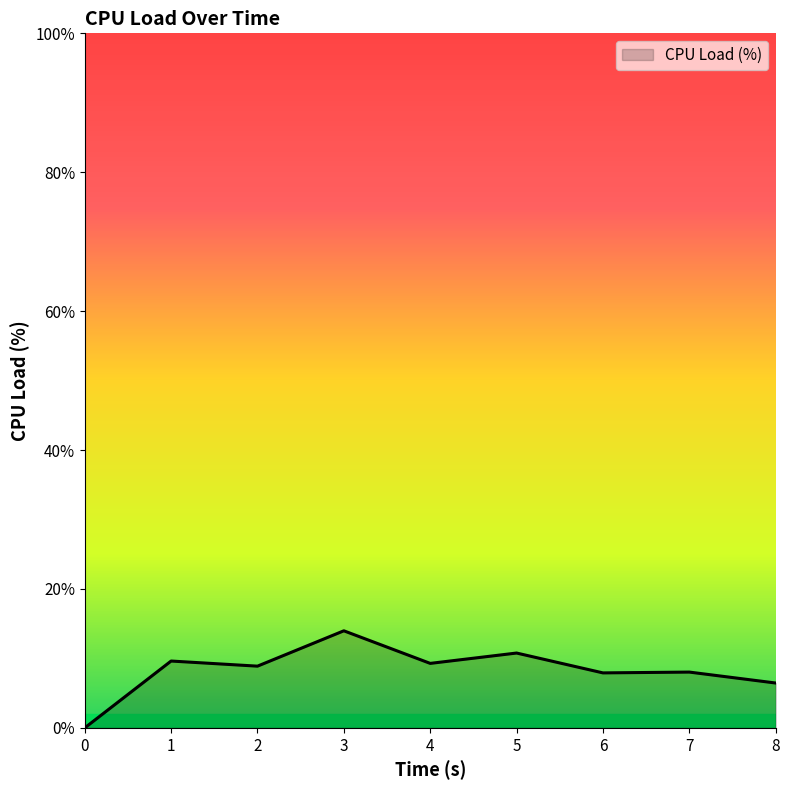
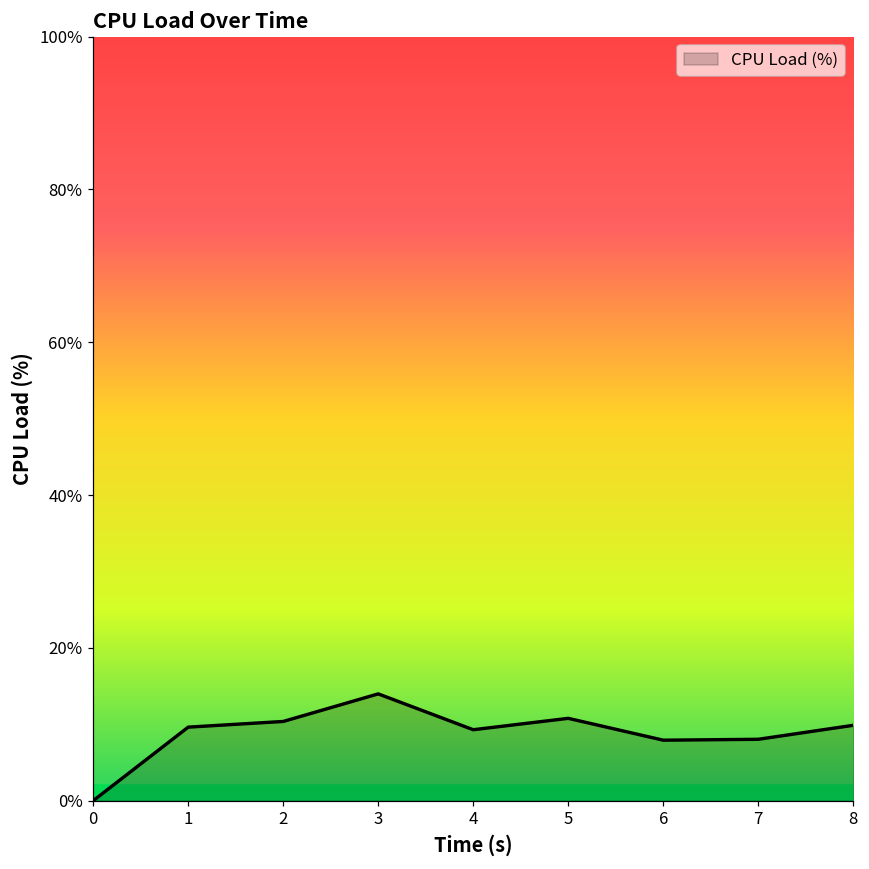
2: 9% -> 10%
8: 6% -> 10%
